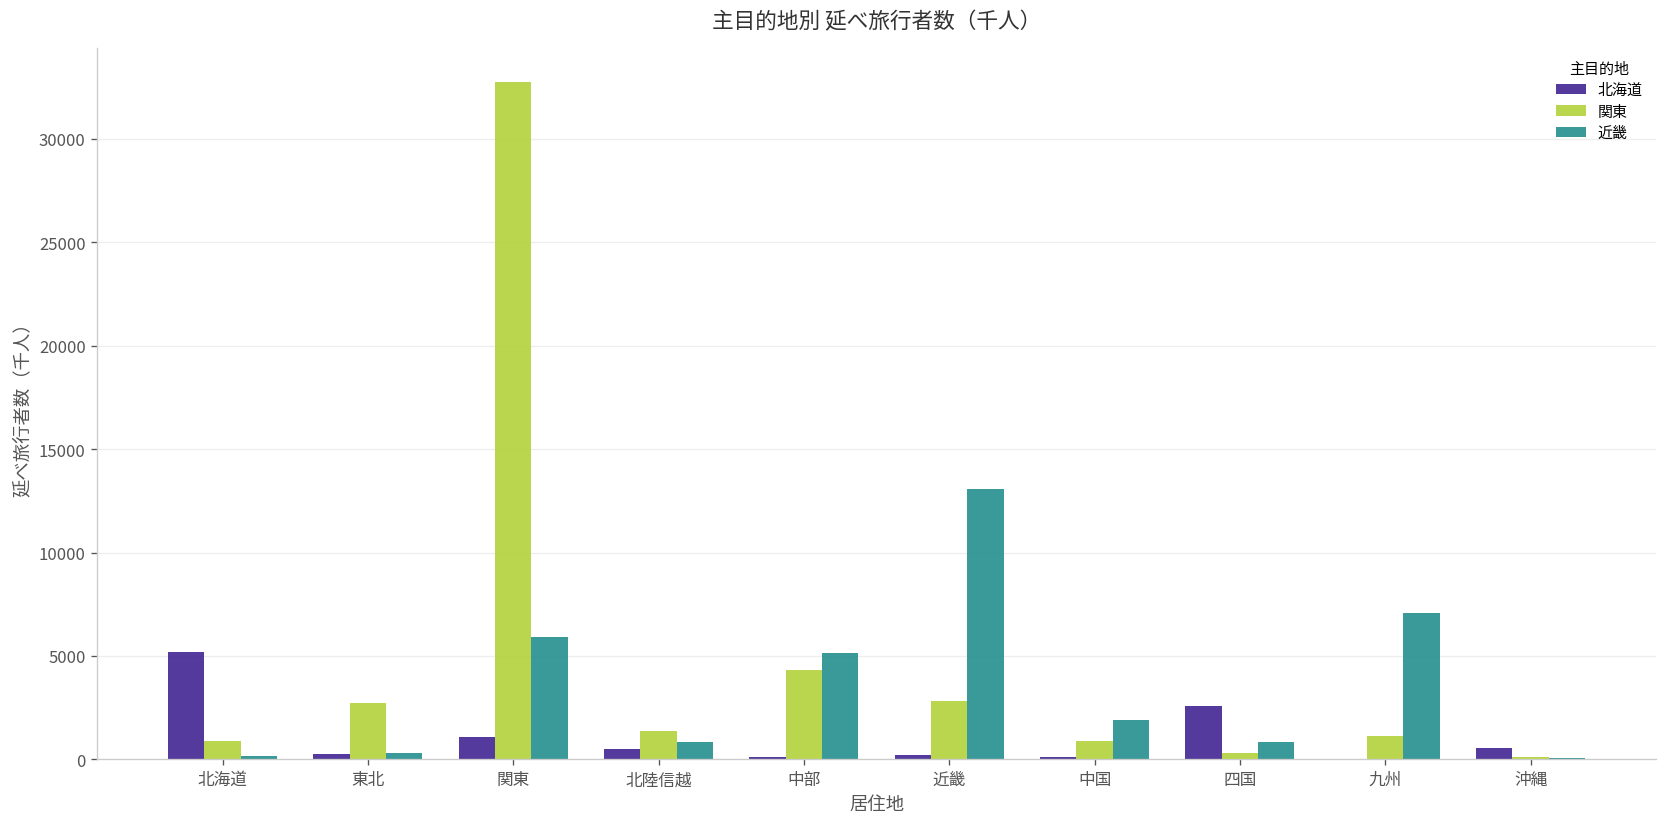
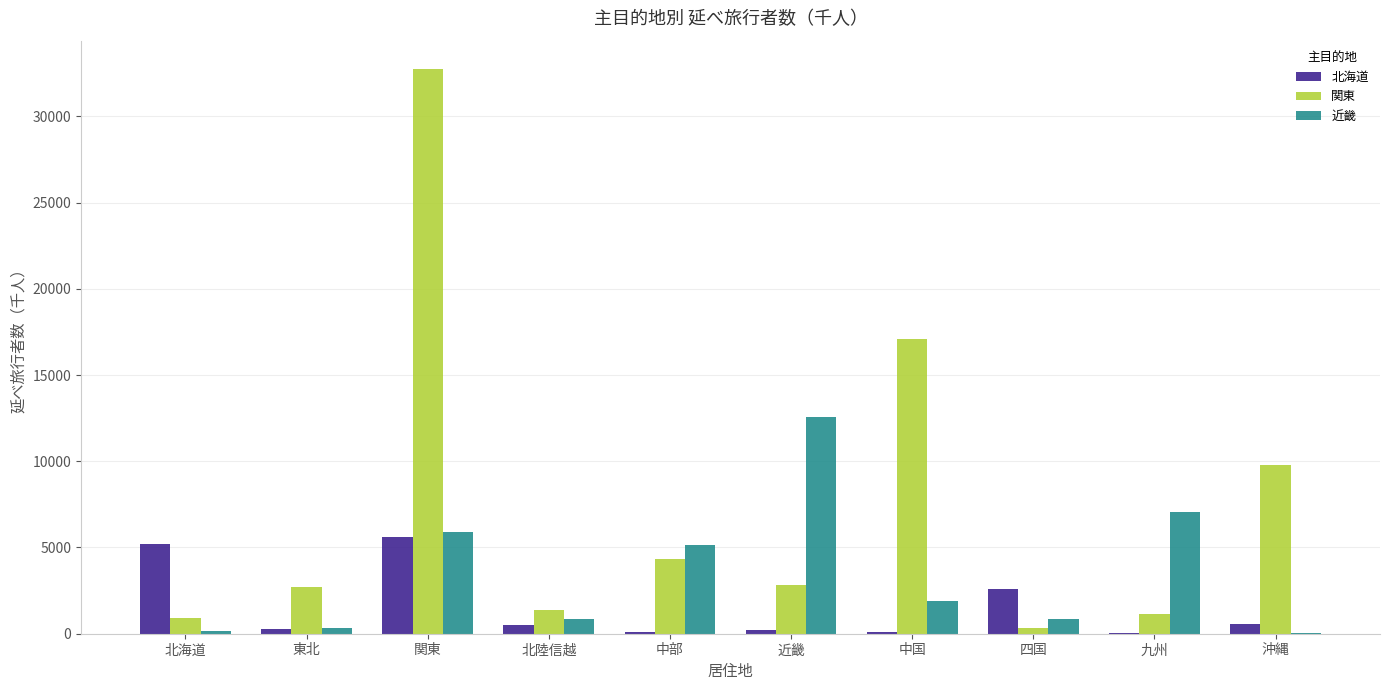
北海道, 関東: 1100 -> 5600
近畿, 近畿: 13100 -> 12600
関東, 中国: 900 -> 17100
関東, 沖縄: 100 -> 9800
